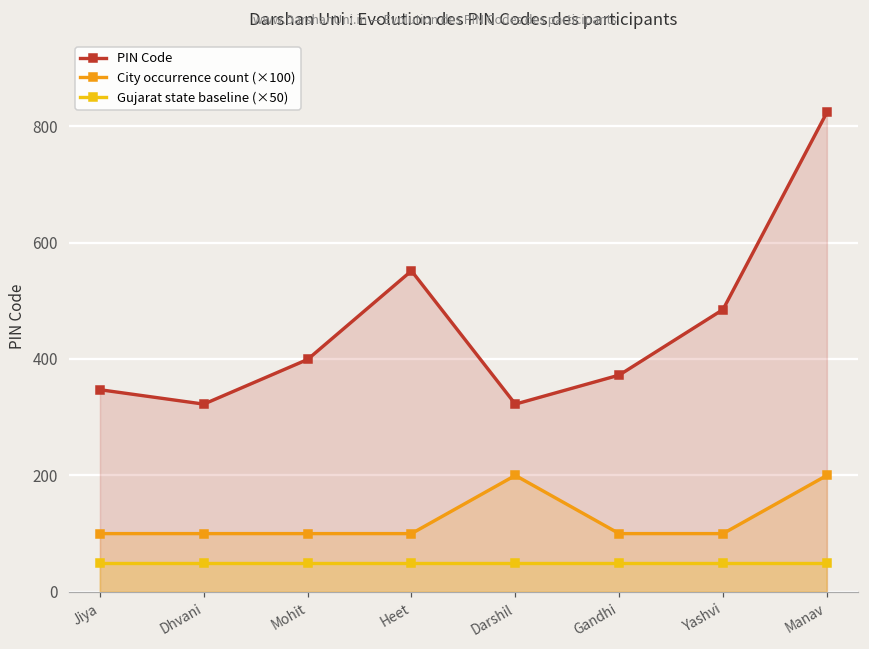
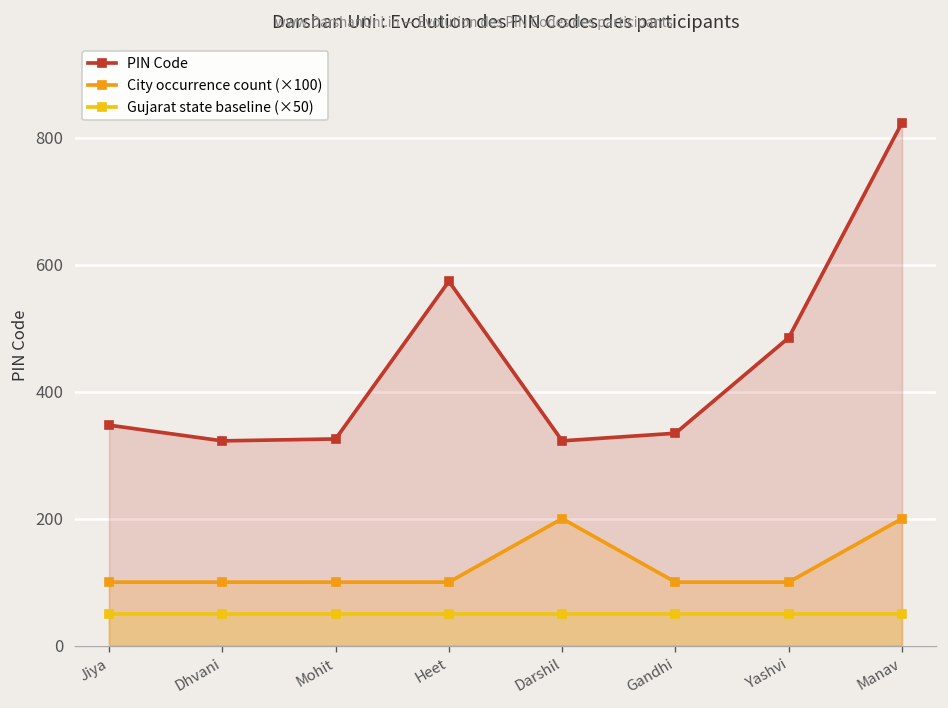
PIN Code, Mohit: 400 -> 330
PIN Code, Heet: 550 -> 570
PIN Code, Gandhi: 370 -> 330
